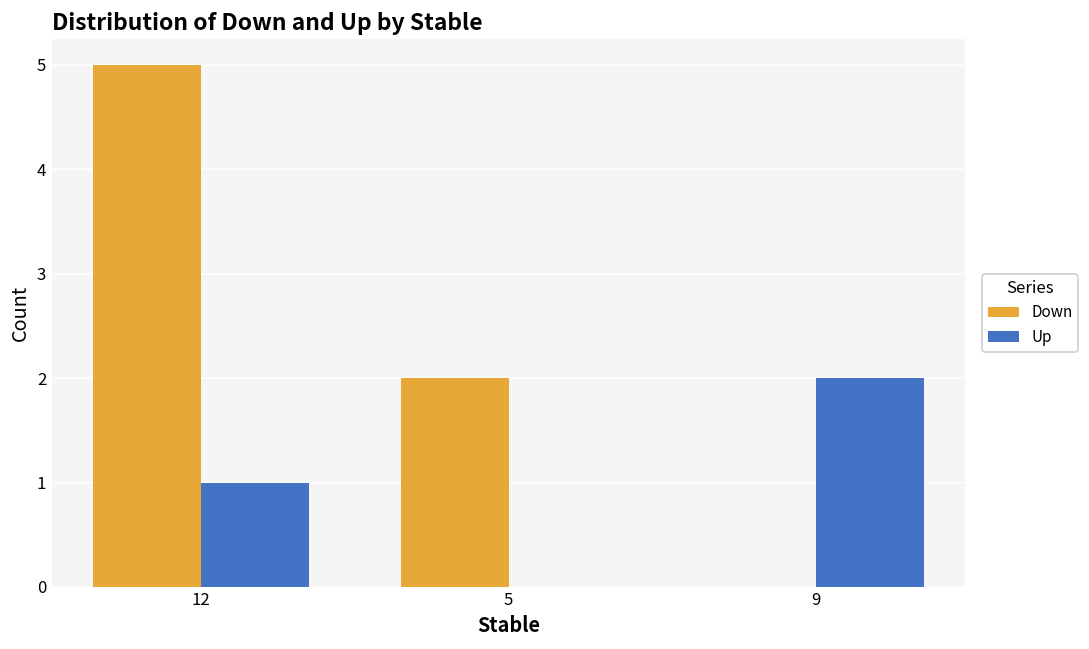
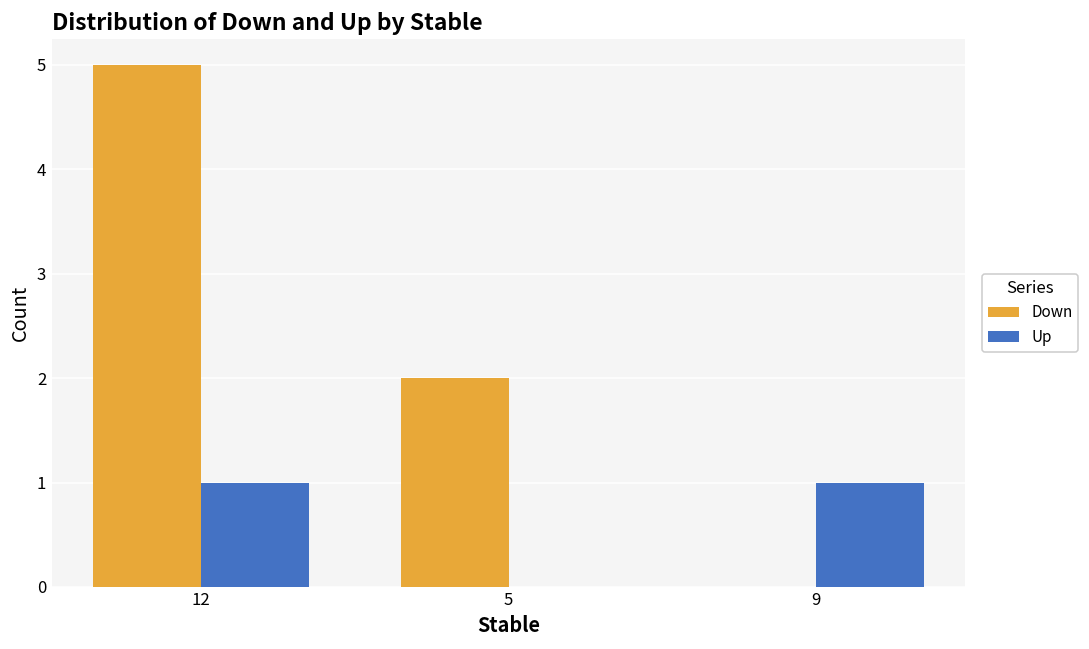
Up, 9: 2 -> 1
